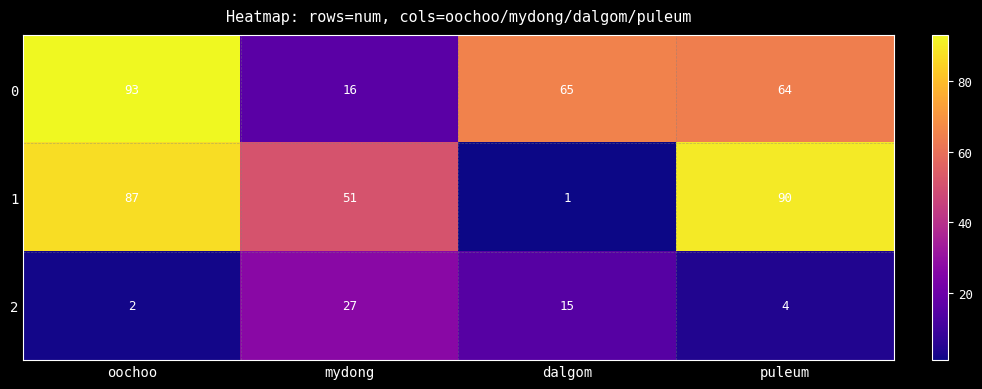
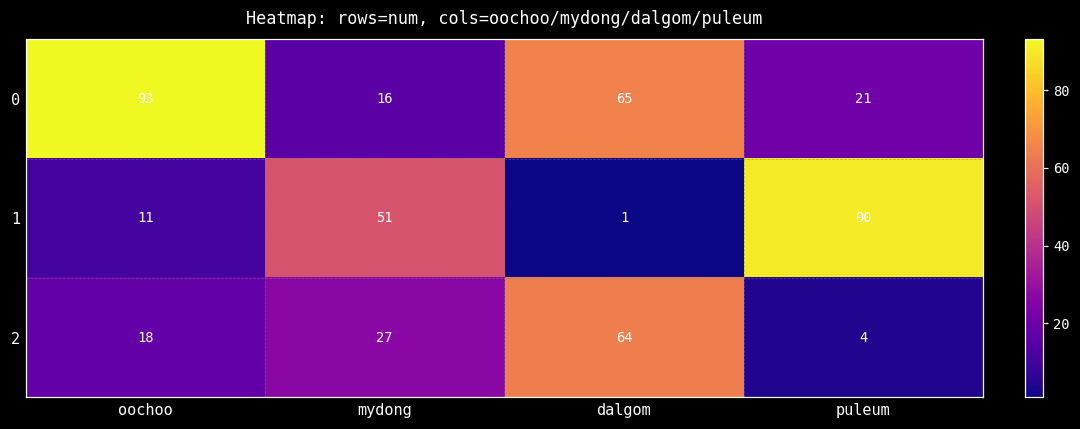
0, puleum: 64 -> 21
1, oochoo: 87 -> 11
2, oochoo: 2 -> 18
2, dalgom: 15 -> 64
